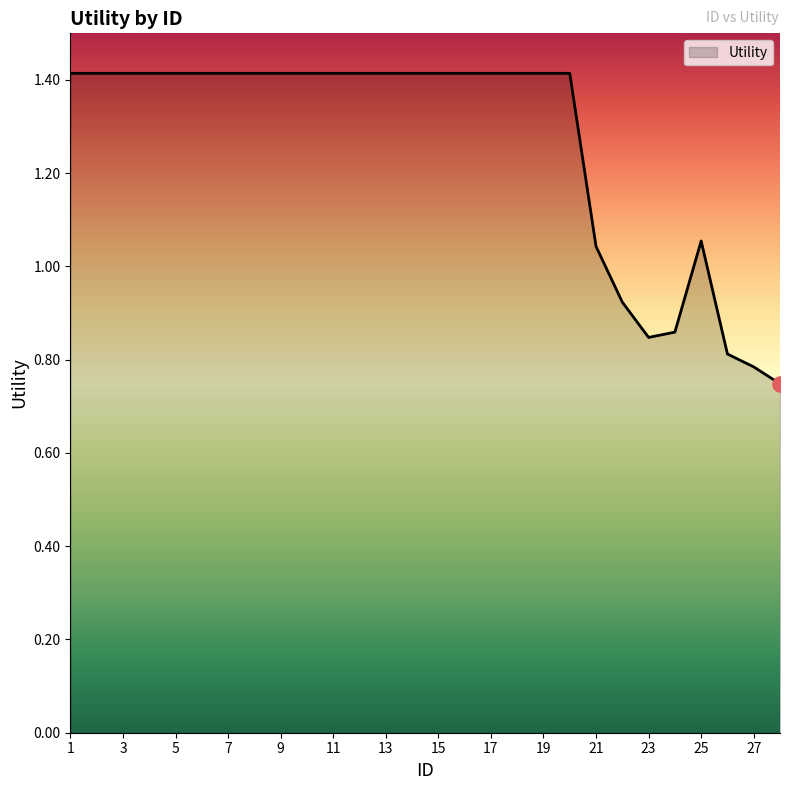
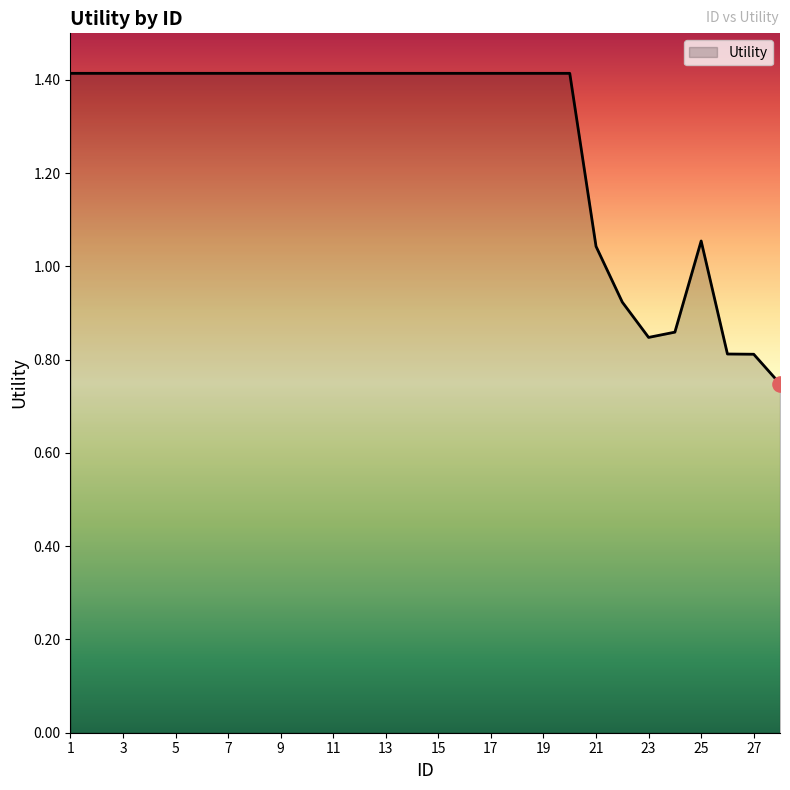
Utility, 27: 0.78 -> 0.81
